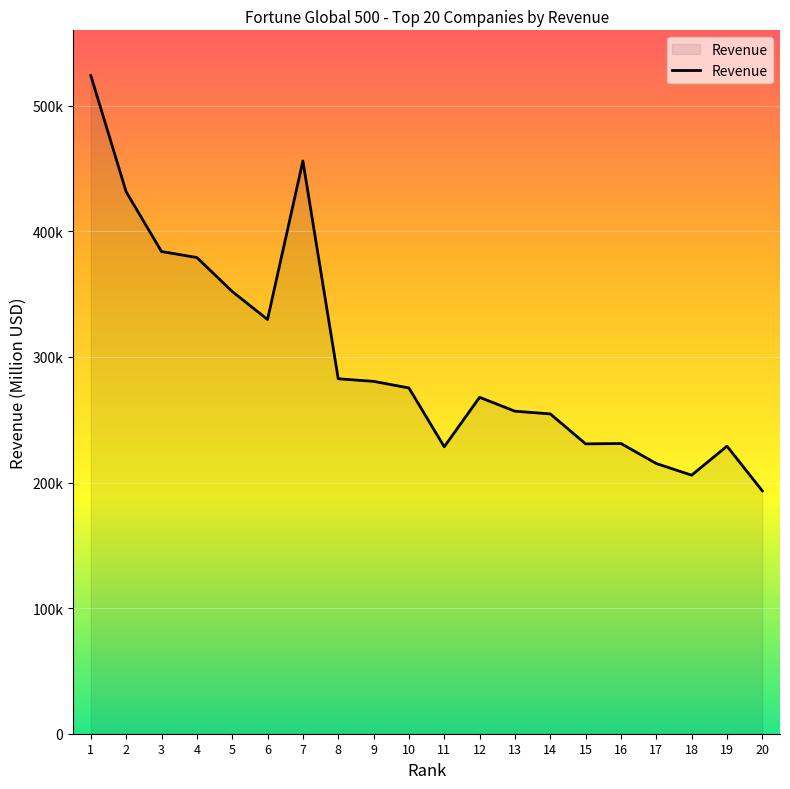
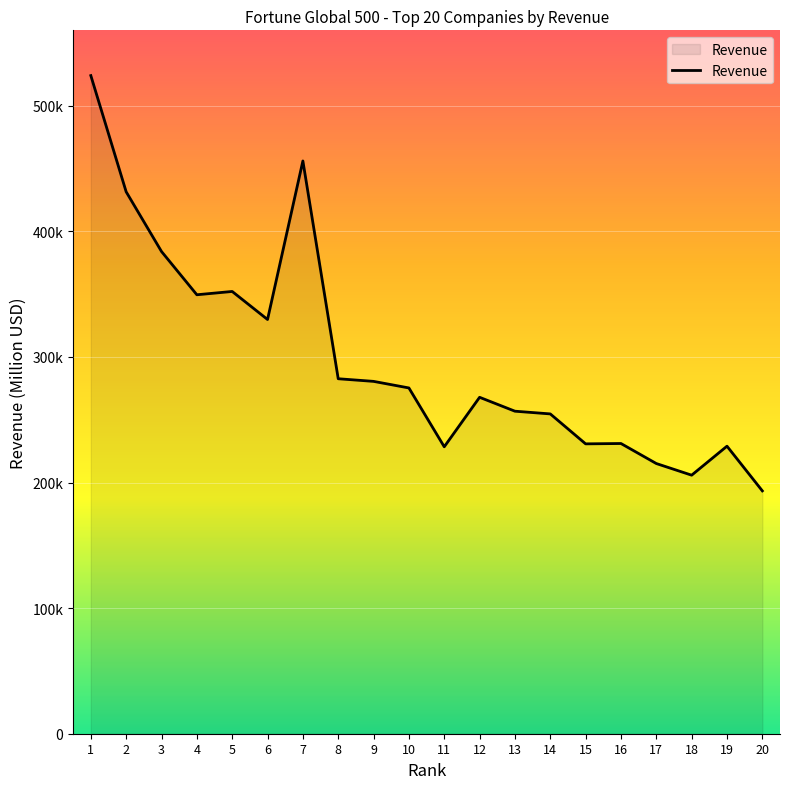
4: 379000 -> 349000
